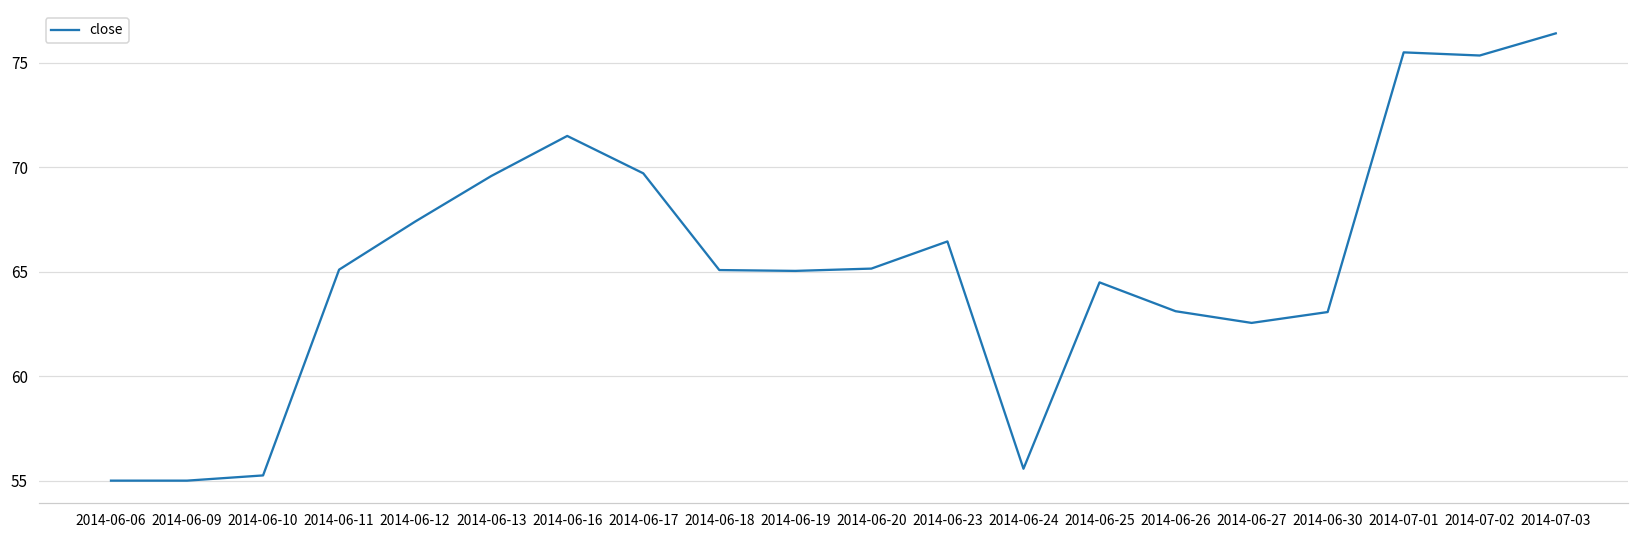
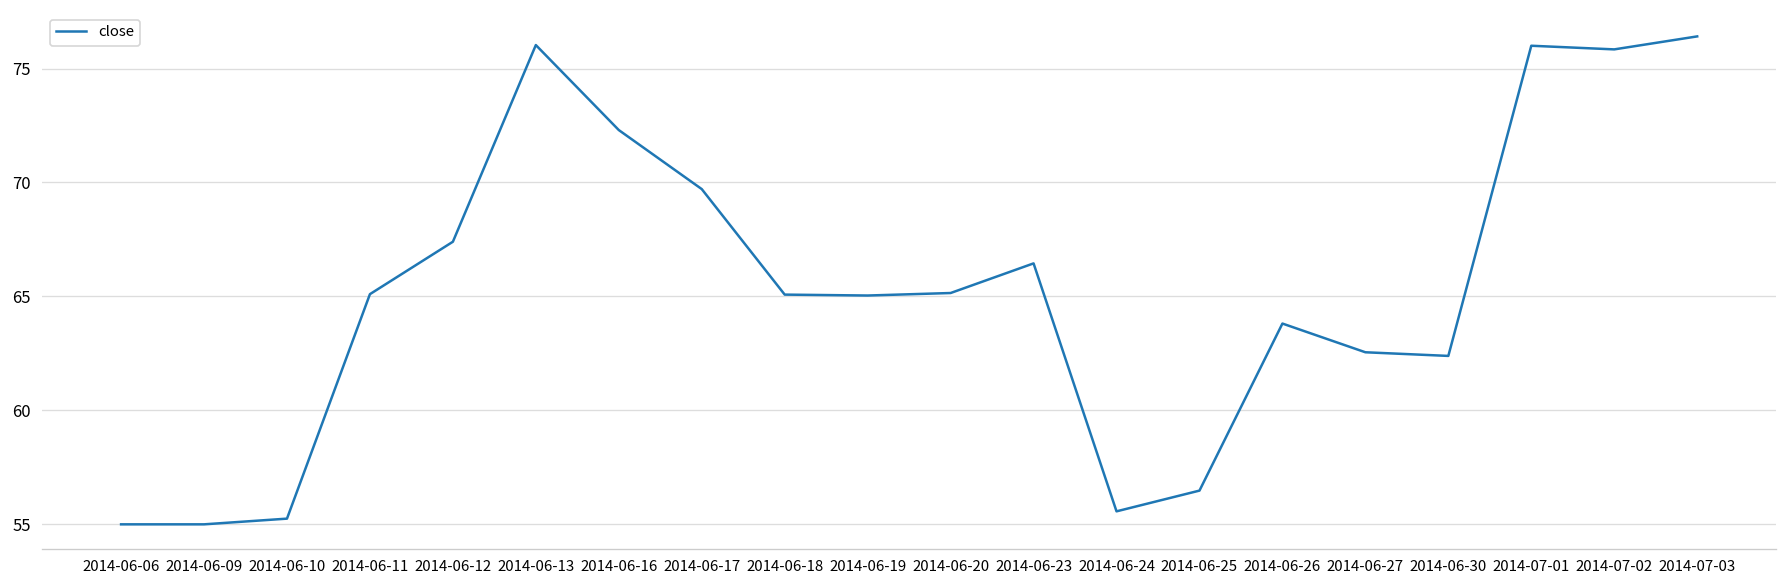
2014-06-13: 69.6 -> 76.0
2014-06-16: 71.5 -> 72.3
2014-06-25: 64.5 -> 56.5
2014-06-26: 63.1 -> 63.8
2014-06-30: 63.1 -> 62.4
2014-07-01: 75.5 -> 76.0
2014-07-02: 75.4 -> 75.8
